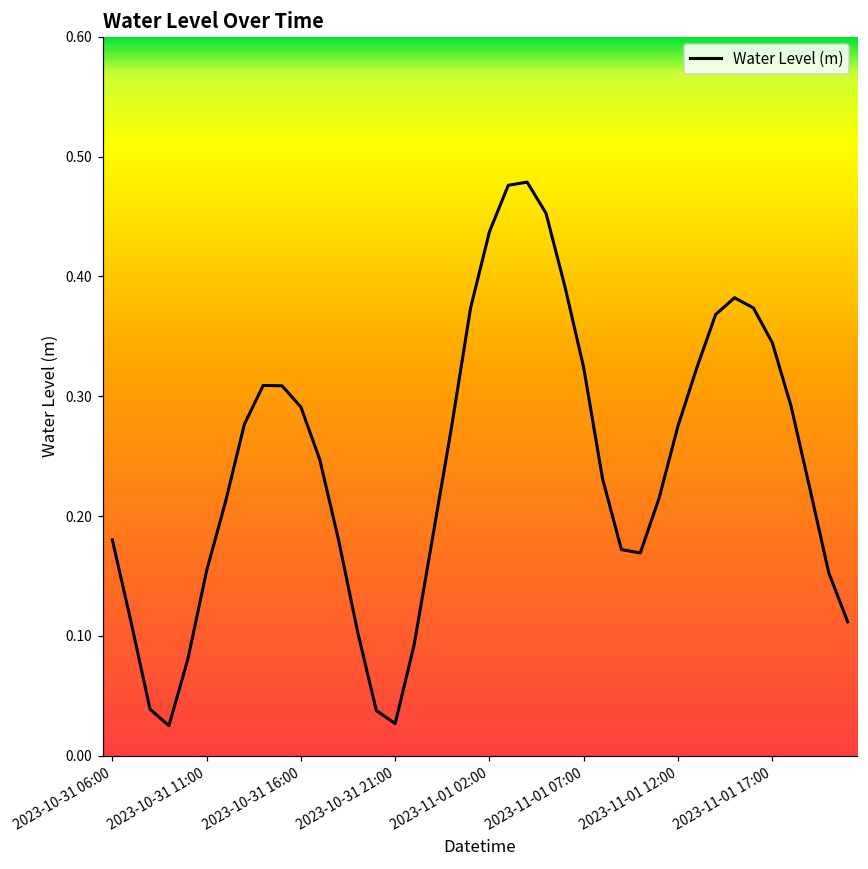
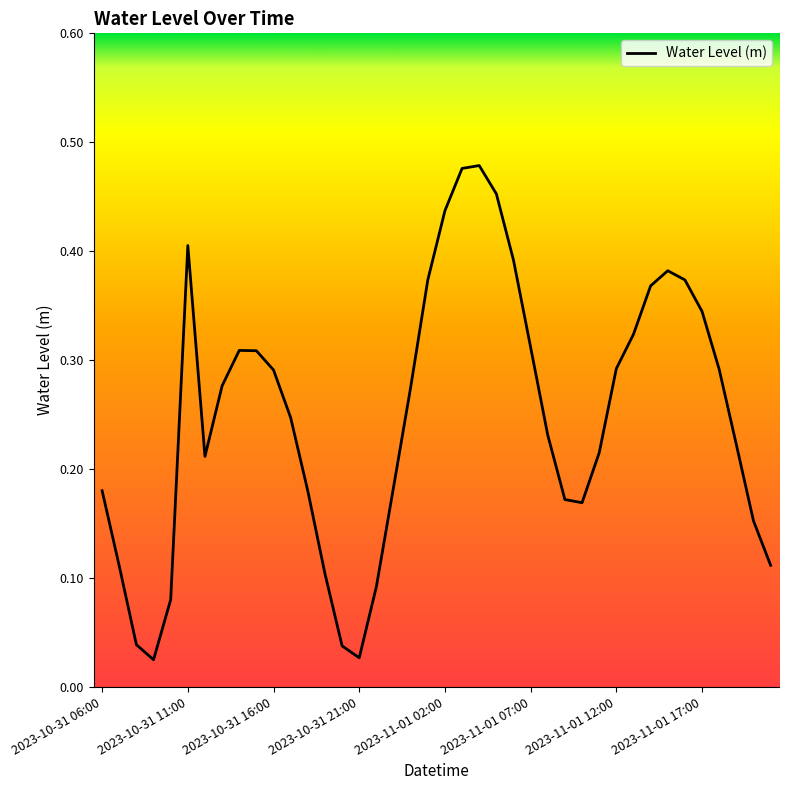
2023-10-31 11:00: 0.154 -> 0.405
2023-11-01 07:00: 0.324 -> 0.312
2023-11-01 12:00: 0.275 -> 0.292
